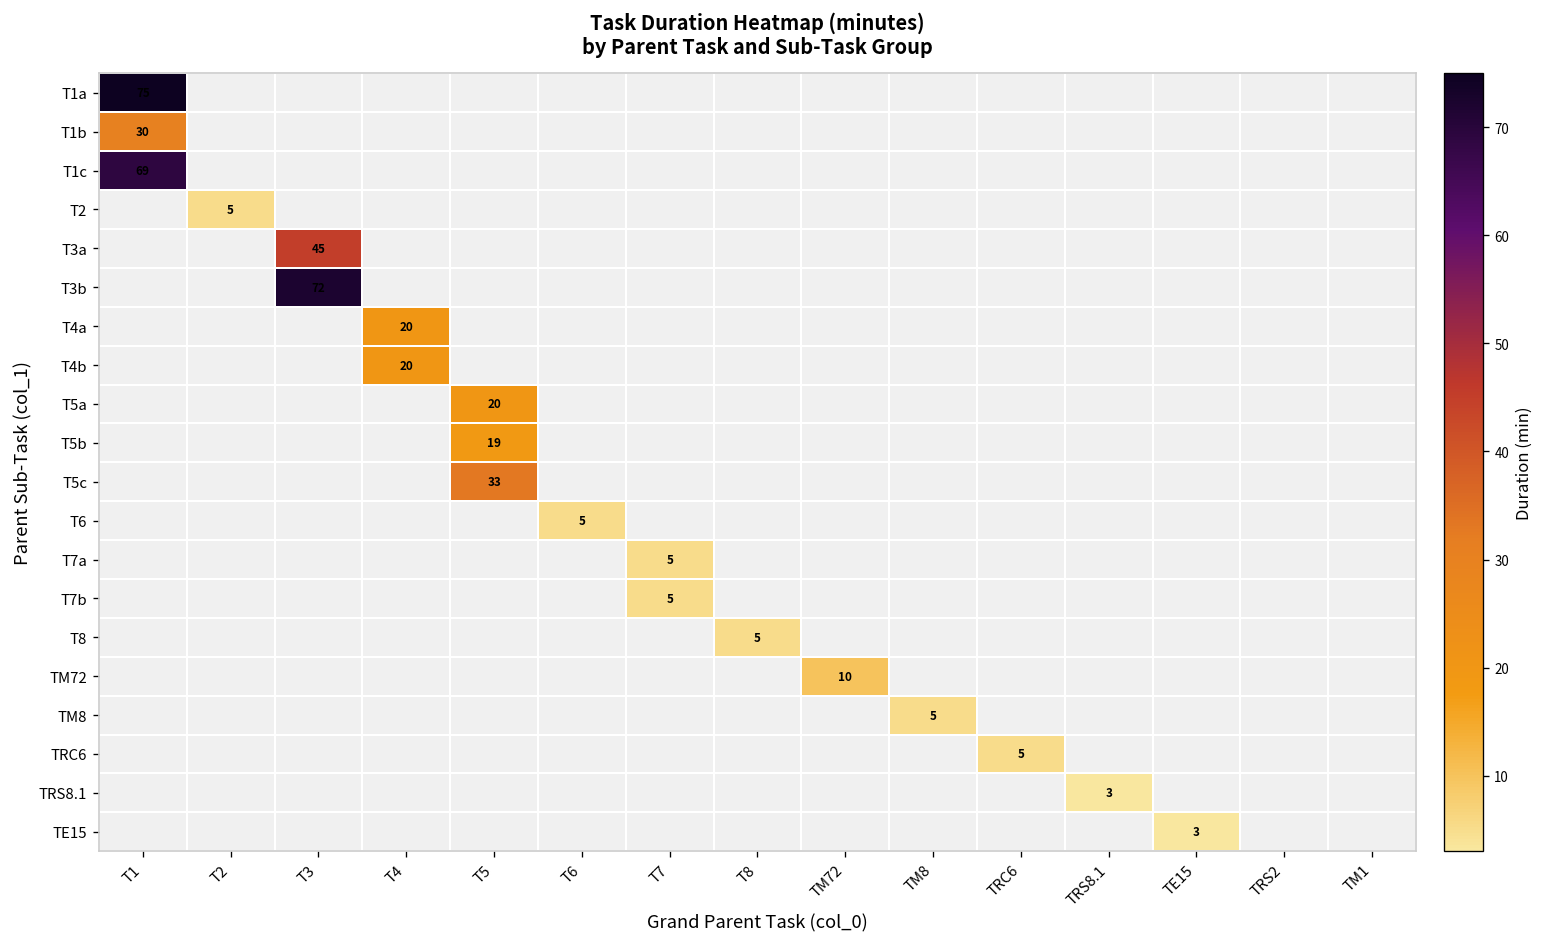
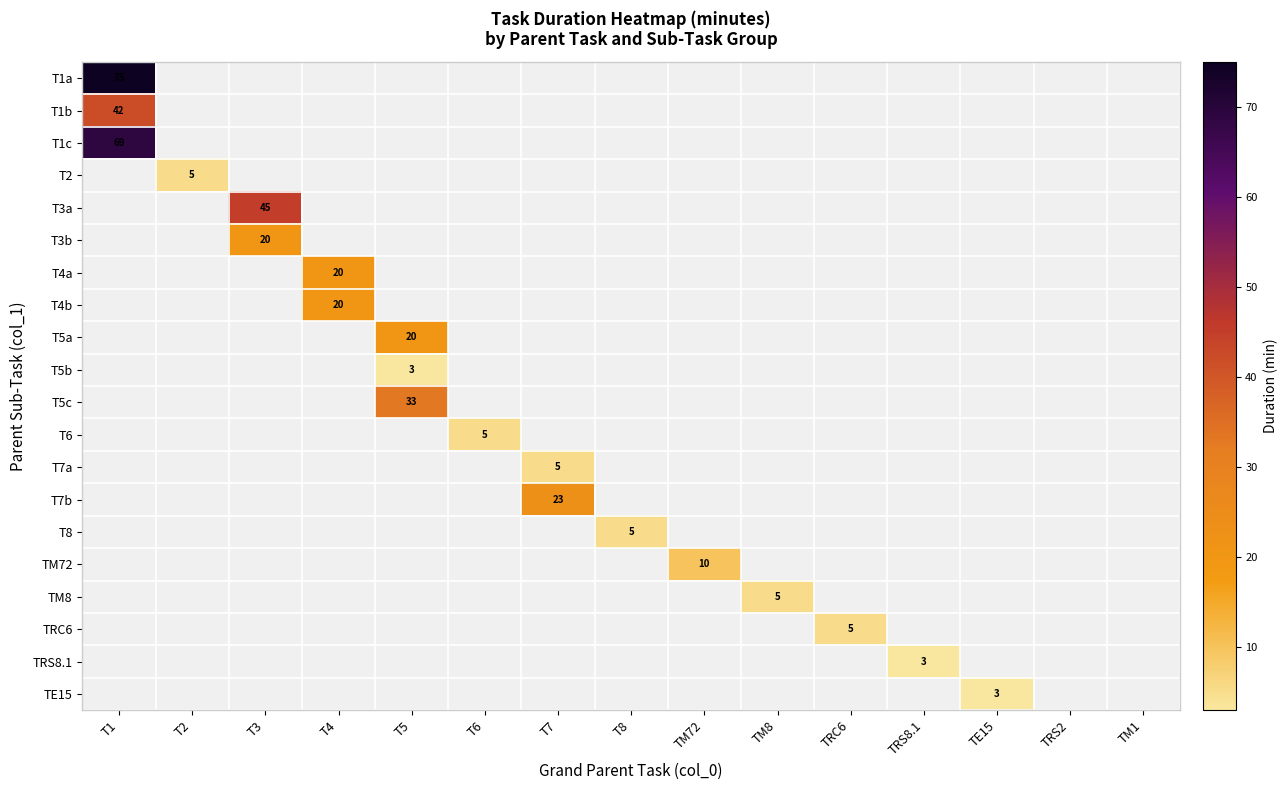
T1b, T1: 30 -> 42
T3b, T3: 72 -> 20
T5b, T5: 19 -> 3
T7b, T7: 5 -> 23
